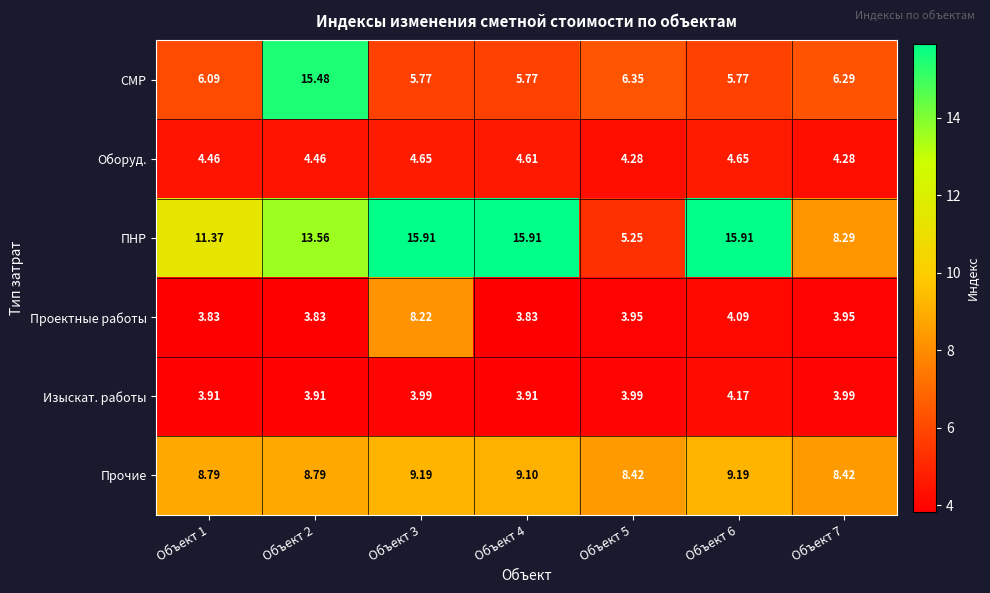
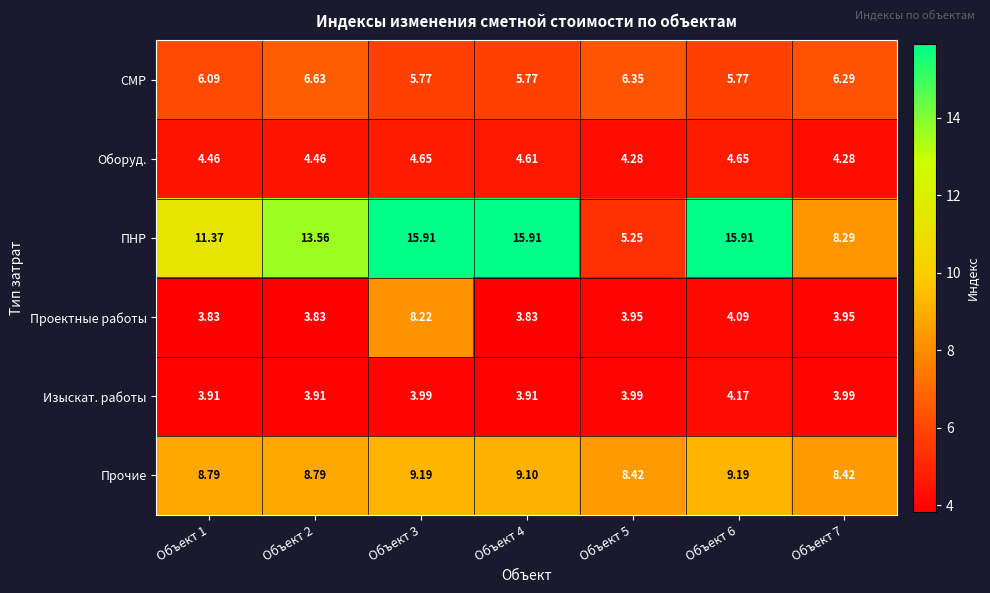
СМР, Объект 2: 15.48 -> 6.63
